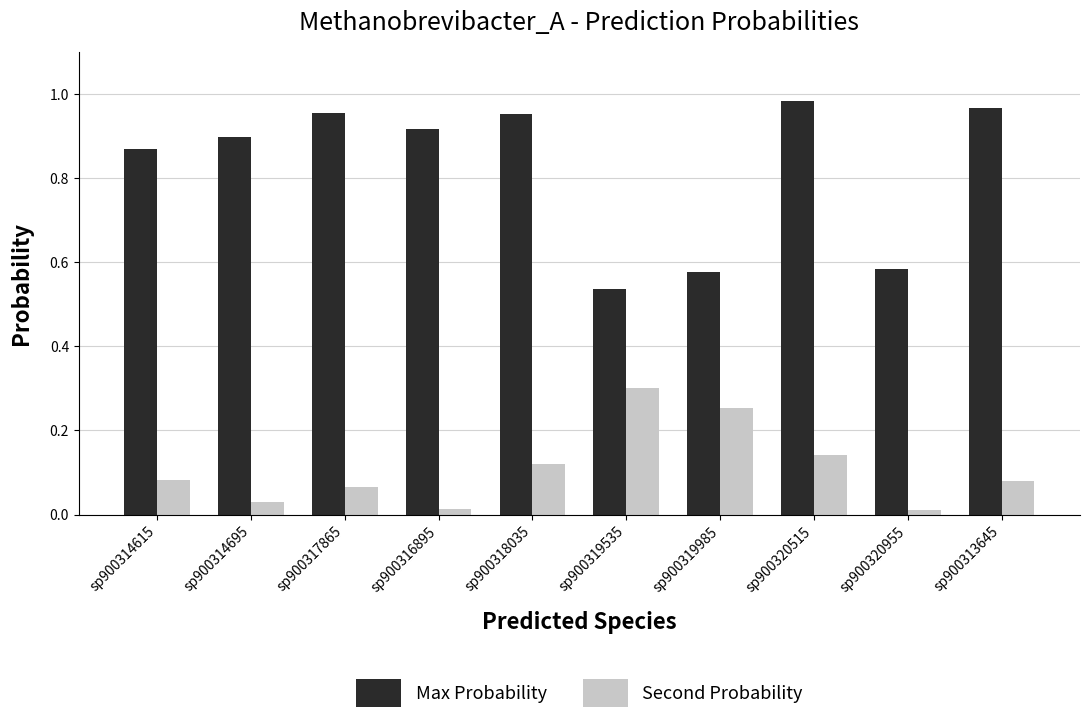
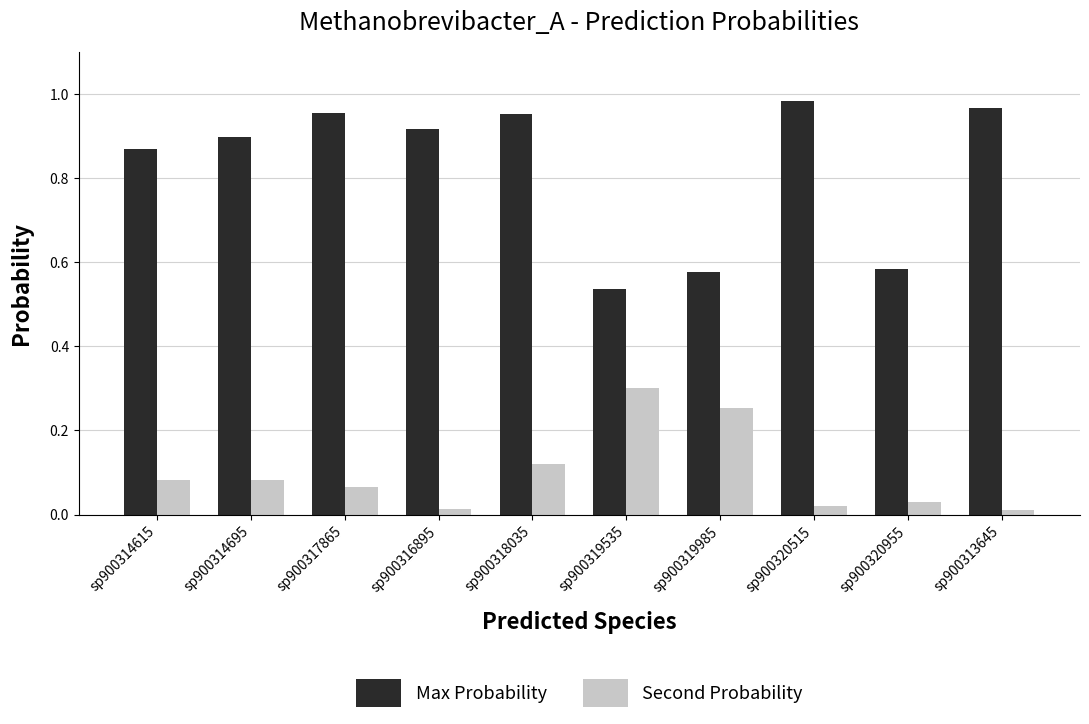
Second Probability, sp900314695: 0.03 -> 0.08
Second Probability, sp900320515: 0.14 -> 0.02
Second Probability, sp900320955: 0.01 -> 0.03
Second Probability, sp900313645: 0.08 -> 0.01
